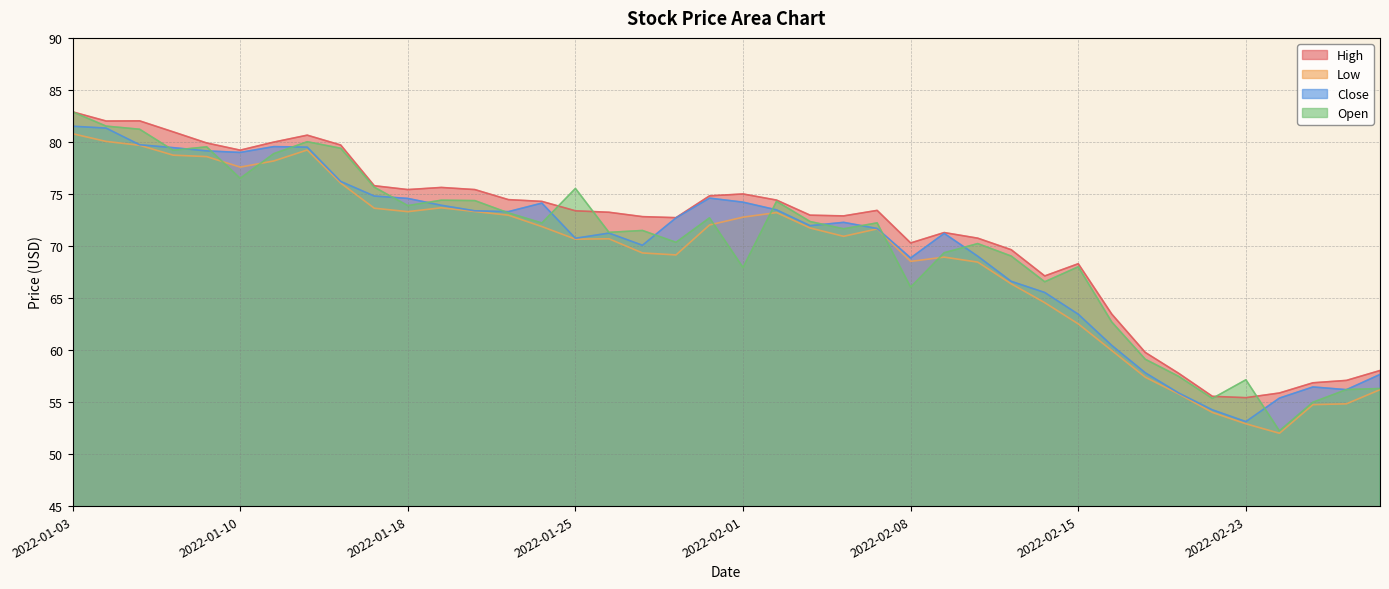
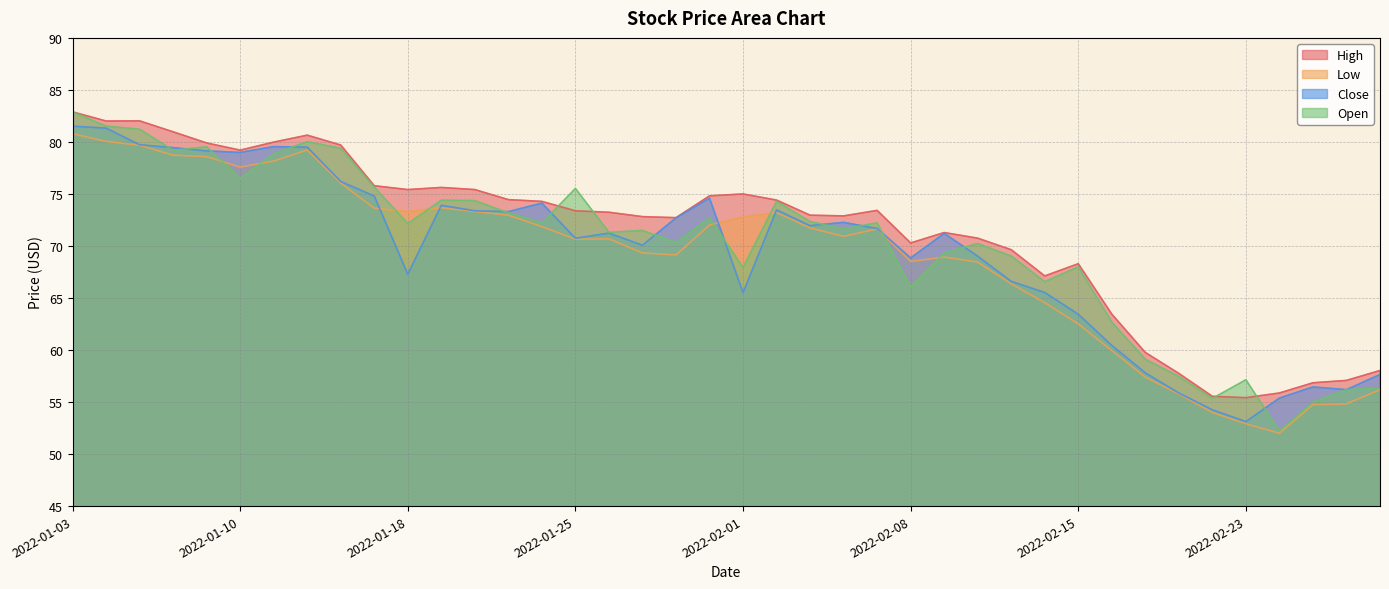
Close, 2022-01-18: 74.6 -> 67.3
Open, 2022-01-18: 73.9 -> 72.2
Close, 2022-02-01: 74.2 -> 65.5
